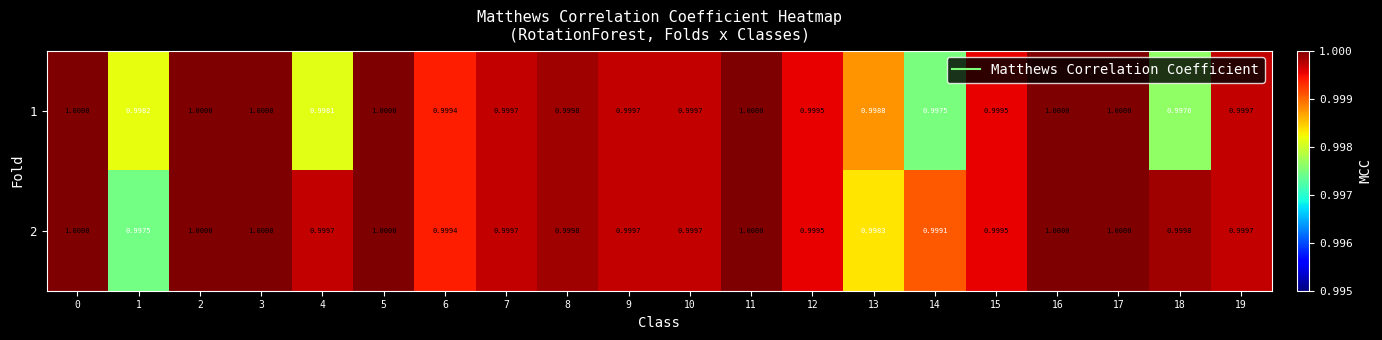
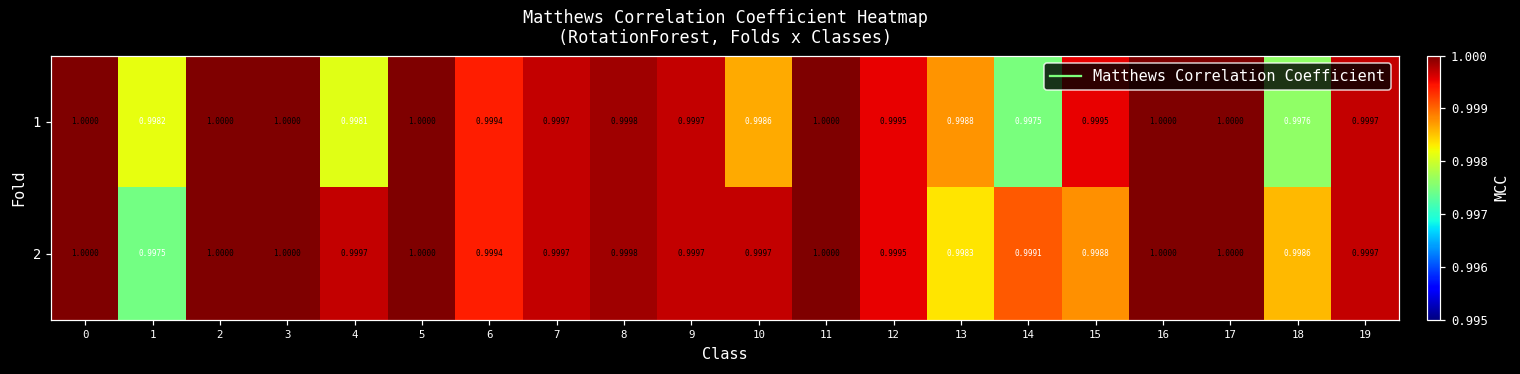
1, 10: 0.9997 -> 0.9986
2, 15: 0.9995 -> 0.9988
2, 18: 0.9998 -> 0.9986
